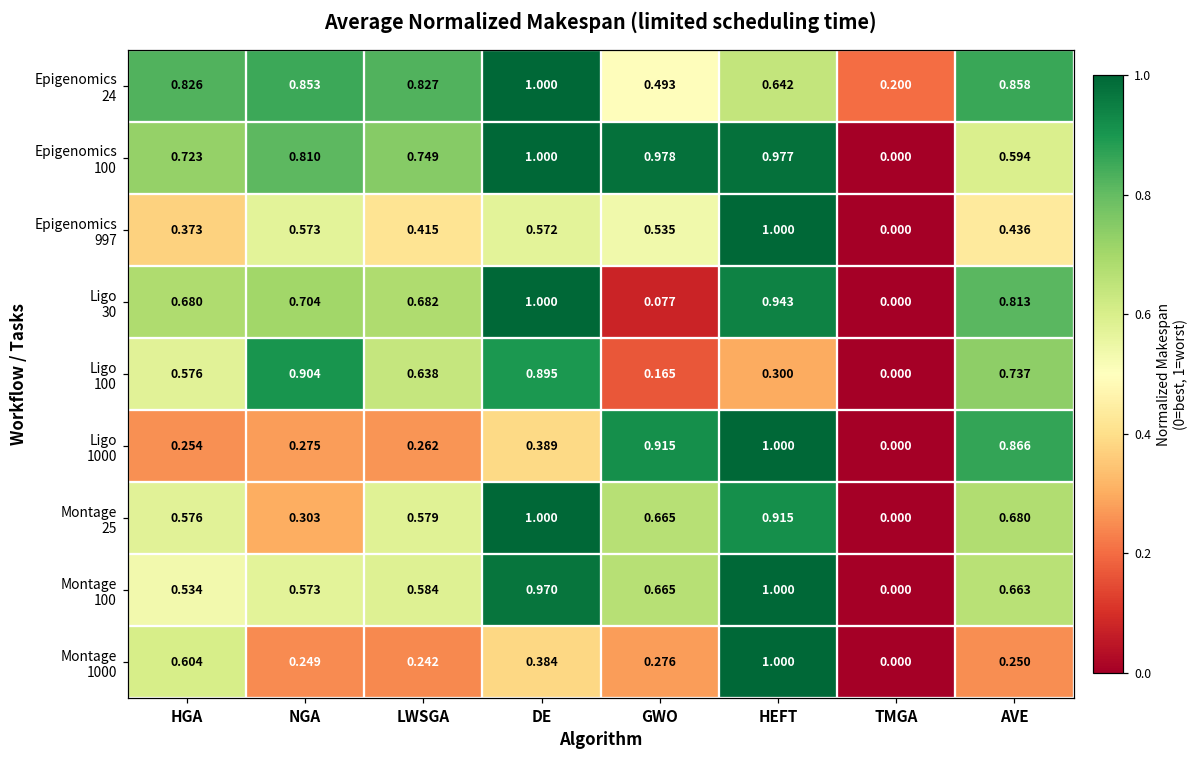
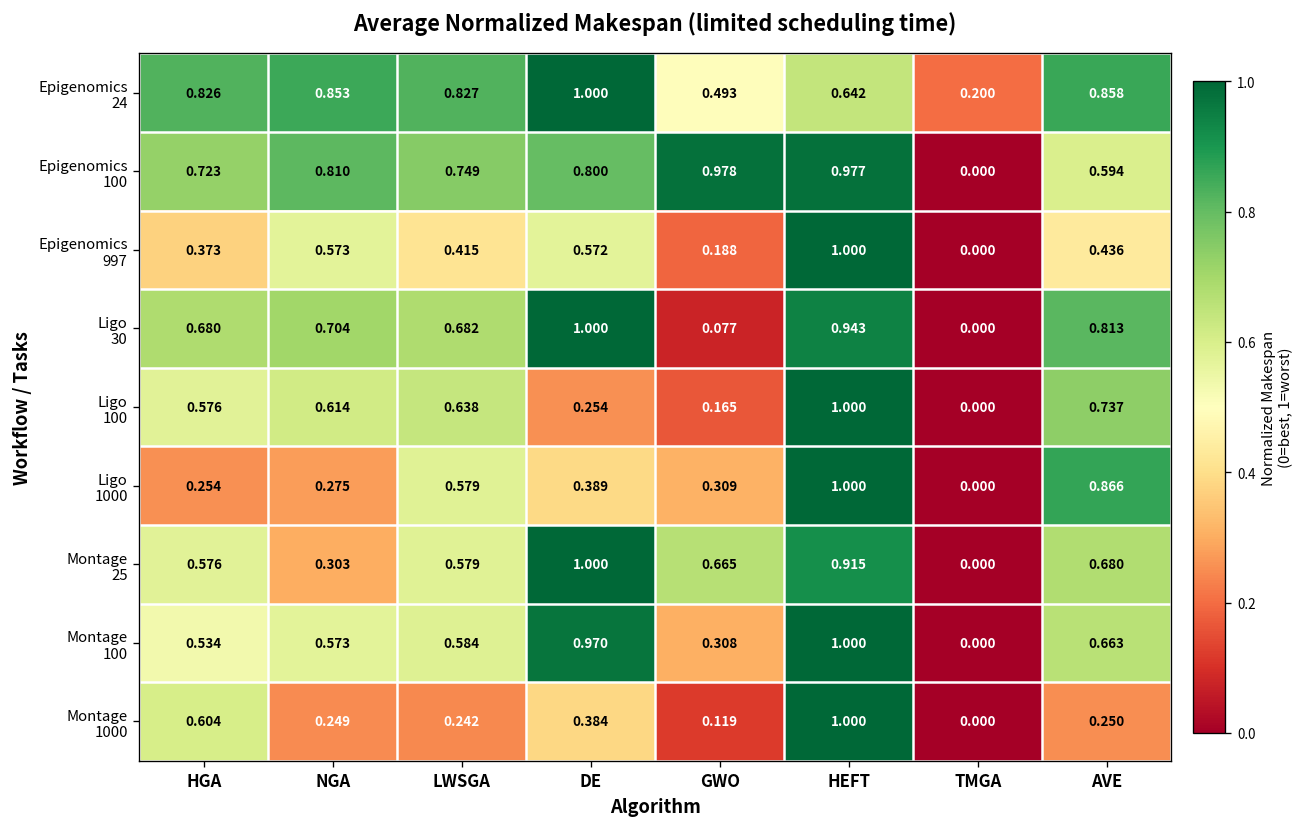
Epigenomics 100, DE: 1.000 -> 0.800
Epigenomics 997, GWO: 0.535 -> 0.188
Ligo 100, NGA: 0.904 -> 0.614
Ligo 100, DE: 0.895 -> 0.254
Ligo 100, HEFT: 0.300 -> 1.000
Ligo 1000, LWSGA: 0.262 -> 0.579
Ligo 1000, GWO: 0.915 -> 0.309
Montage 100, GWO: 0.665 -> 0.308
Montage 1000, GWO: 0.276 -> 0.119
